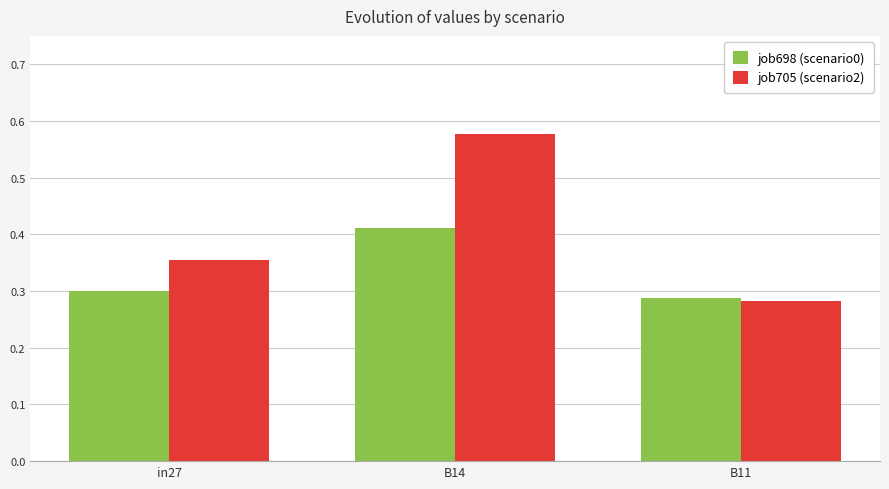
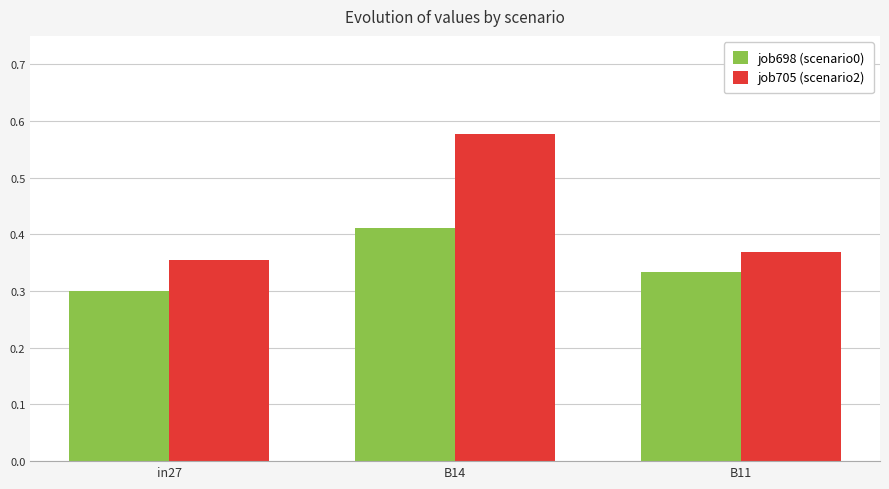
job698 (scenario0), B11: 0.29 -> 0.33
job705 (scenario2), B11: 0.28 -> 0.37
